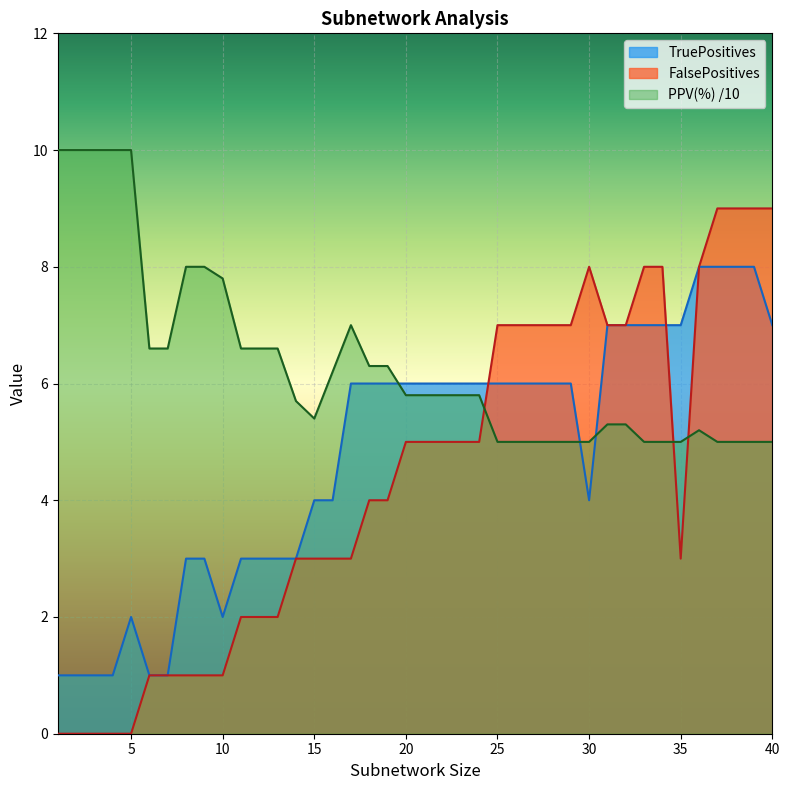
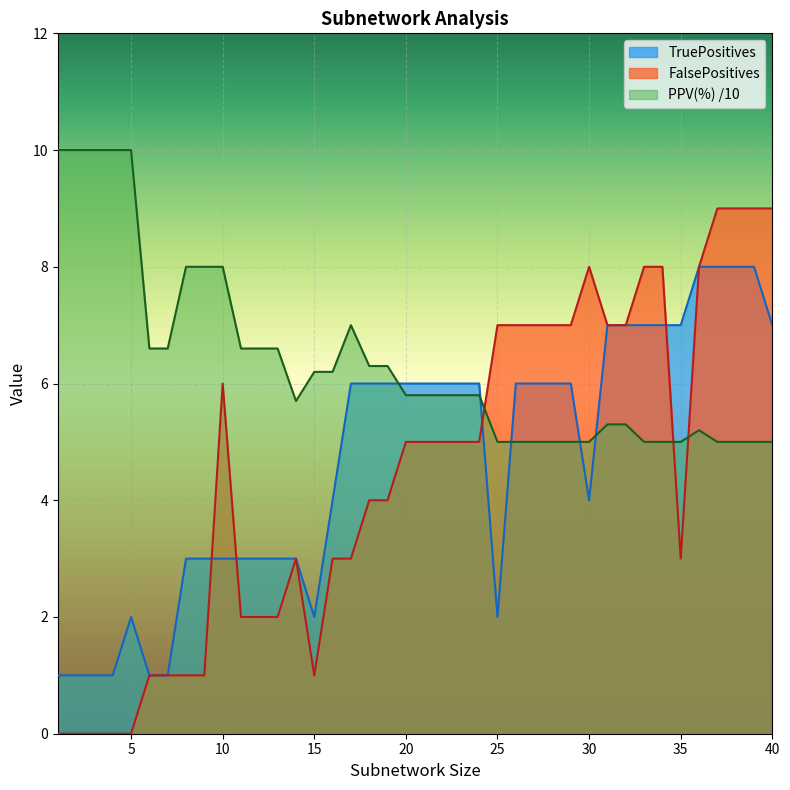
TruePositives, 10: 2 -> 3
FalsePositives, 10: 1 -> 6
PPV(%) /10, 10: 7.8 -> 8.0
TruePositives, 15: 4 -> 2
FalsePositives, 15: 3 -> 1
PPV(%) /10, 15: 5.4 -> 6.2
TruePositives, 25: 6 -> 2
